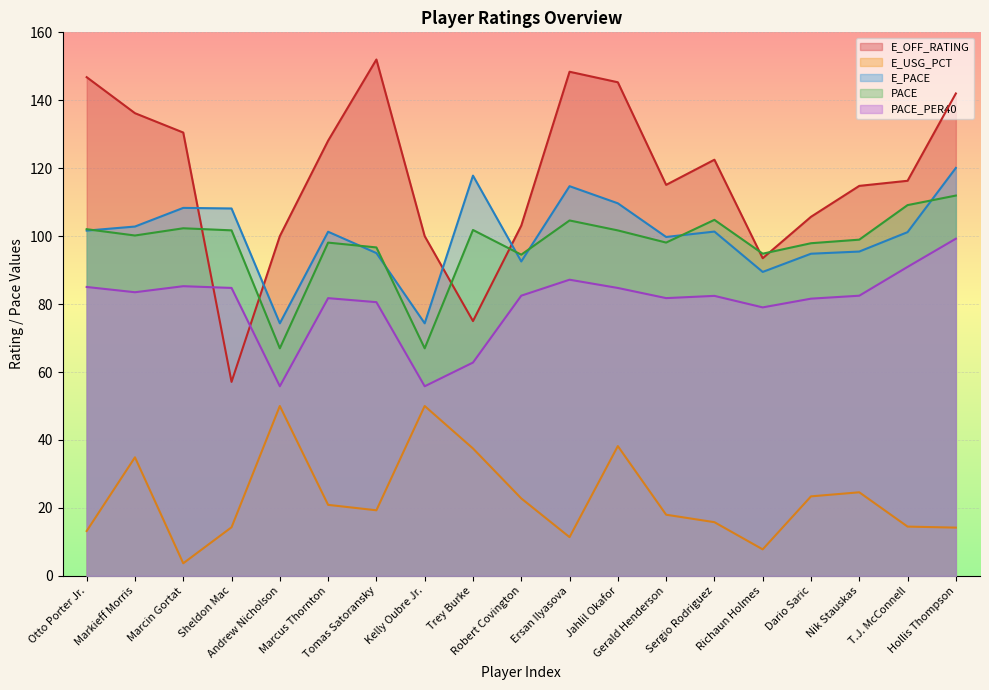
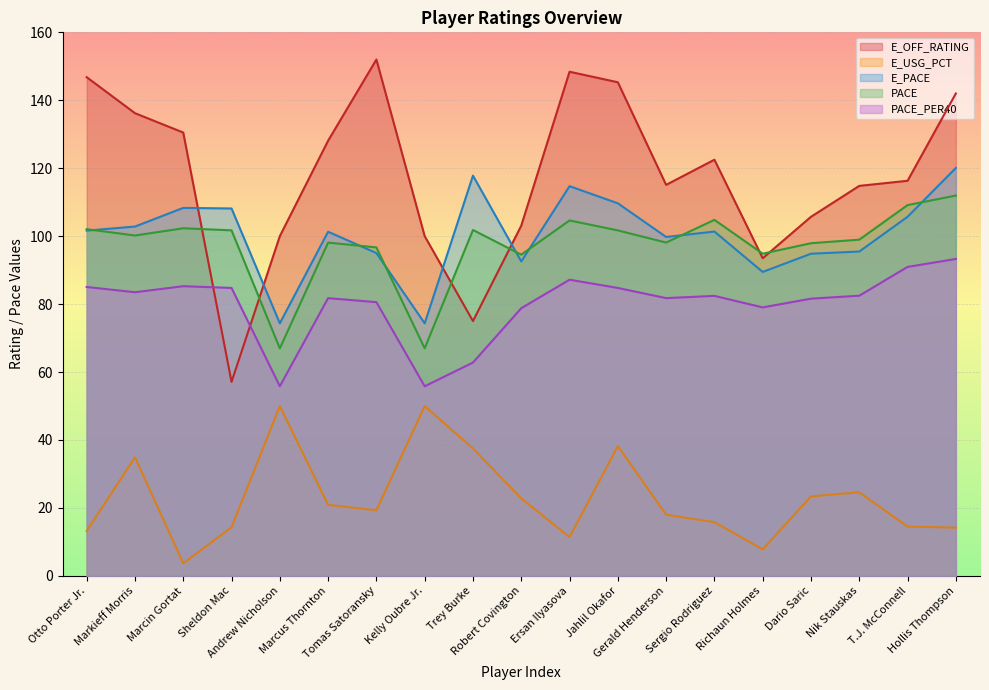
PACE_PER40, Robert Covington: 82 -> 79
E_PACE, T.J. McConnell: 101 -> 106
PACE_PER40, Hollis Thompson: 99 -> 93
